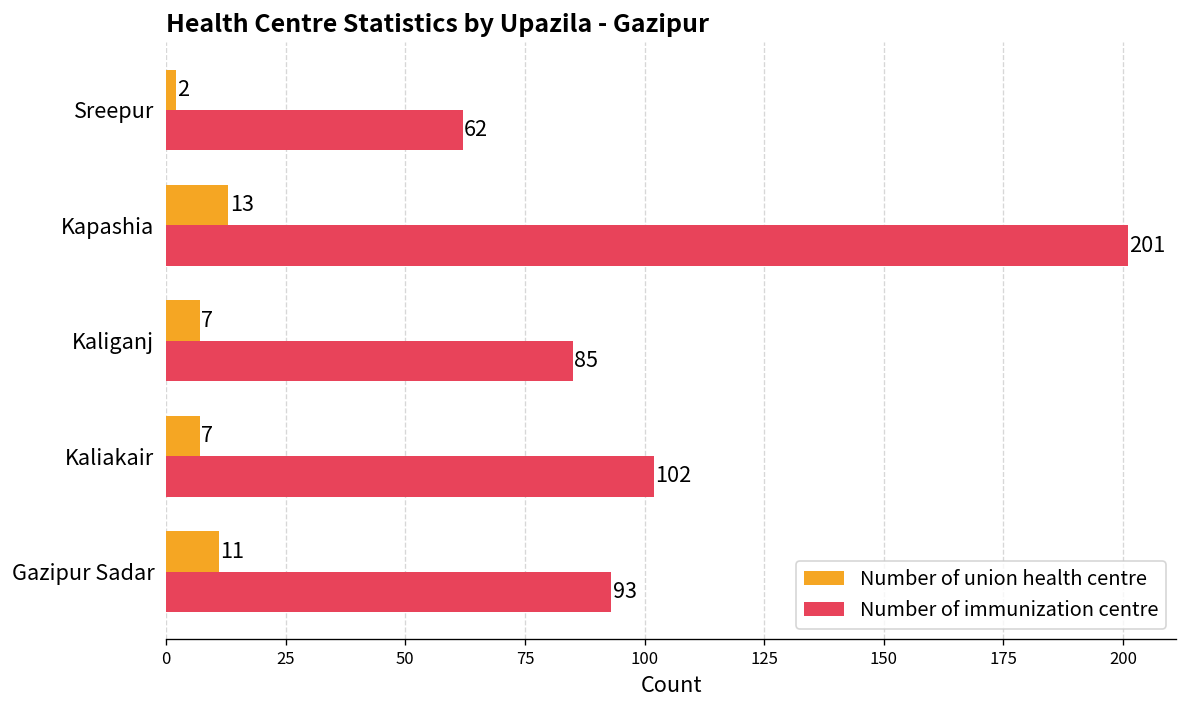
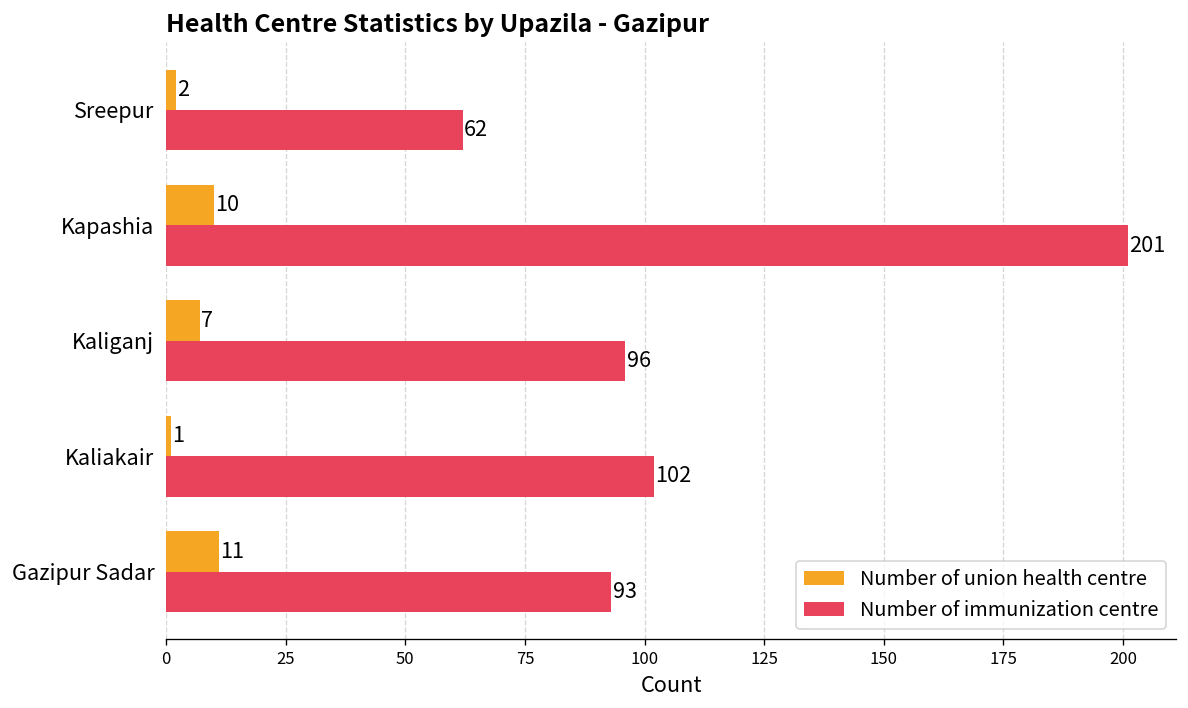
Number of union health centre, Kapashia: 13 -> 10
Number of immunization centre, Kaliganj: 85 -> 96
Number of union health centre, Kaliakair: 7 -> 1
